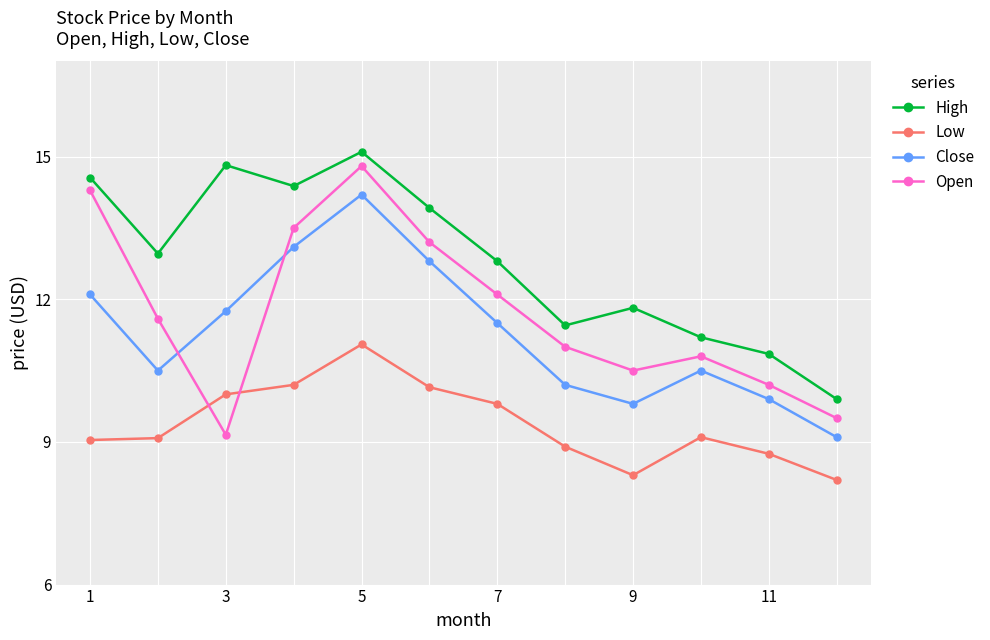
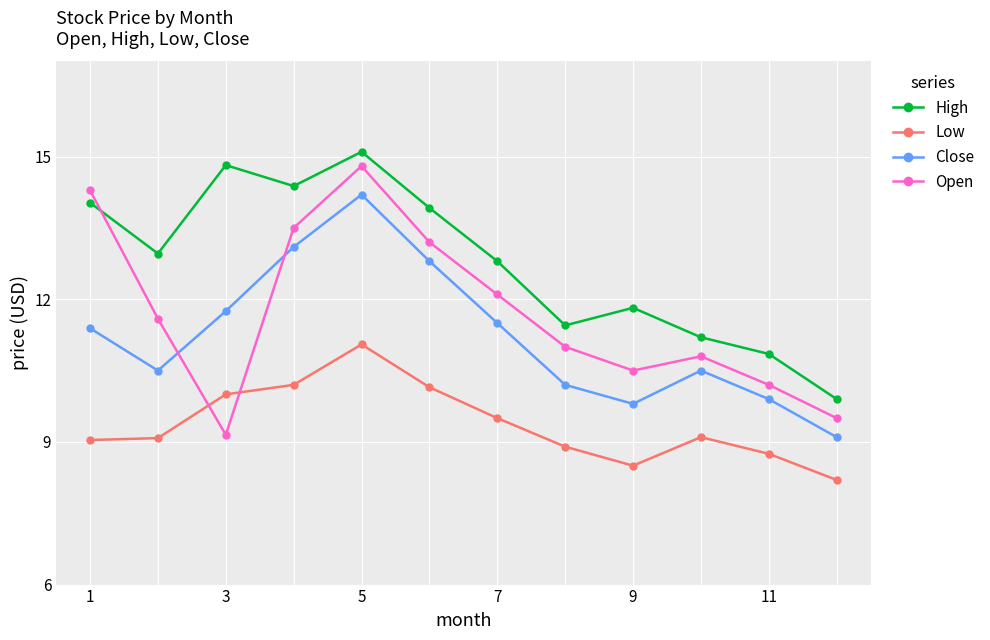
High, 1: 14.6 -> 14.0
Close, 1: 12.1 -> 11.4
Low, 7: 9.8 -> 9.5
Low, 9: 8.3 -> 8.5
